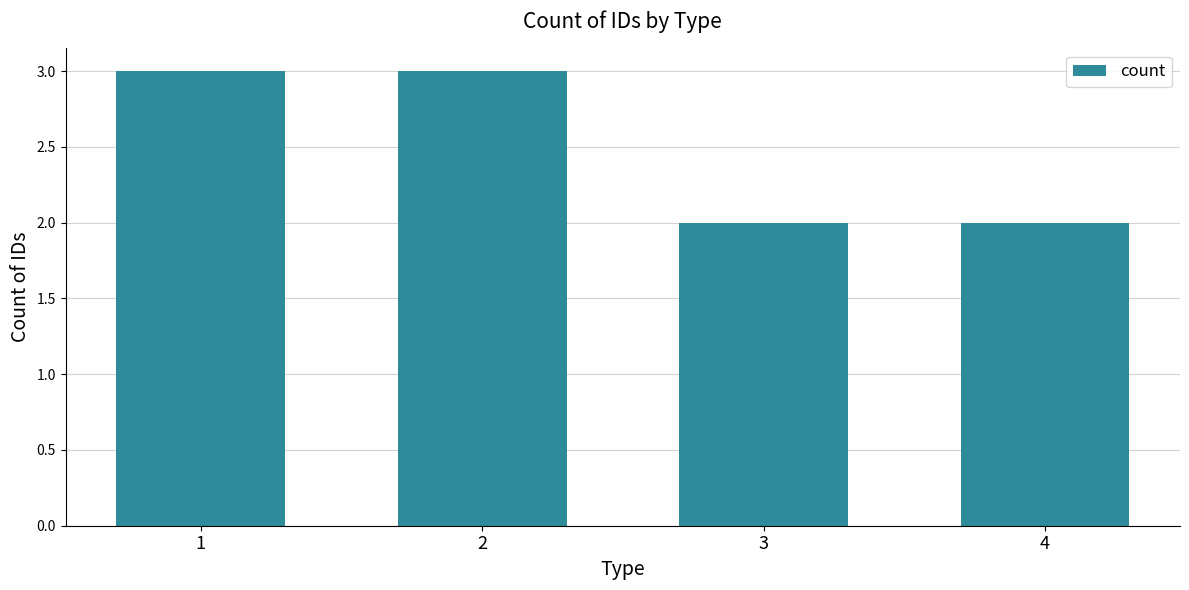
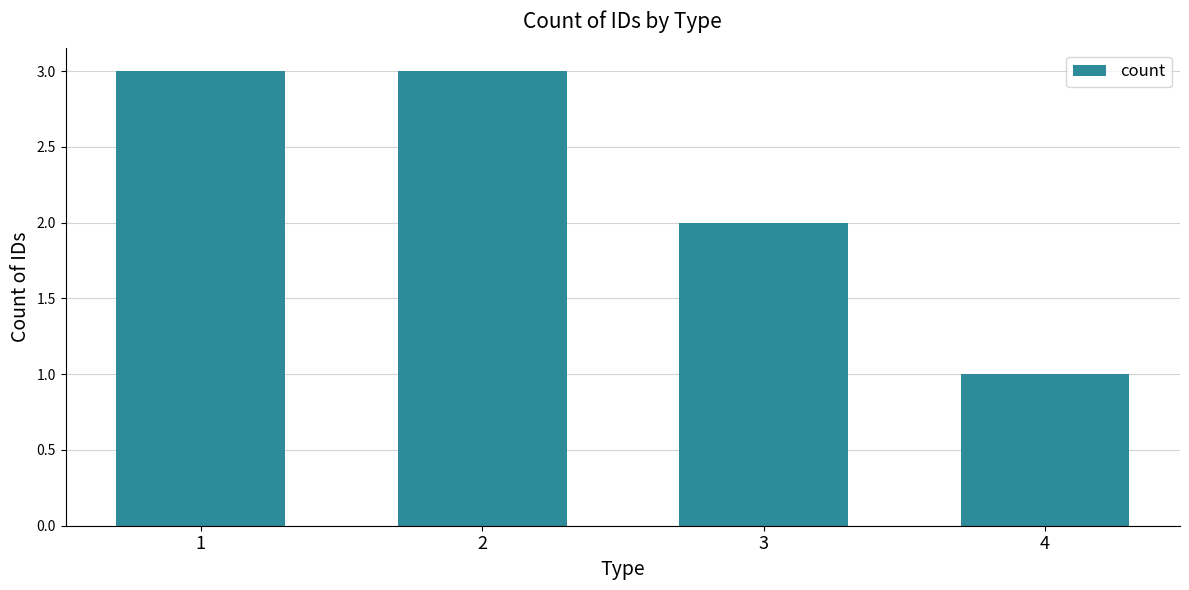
4: 2 -> 1
